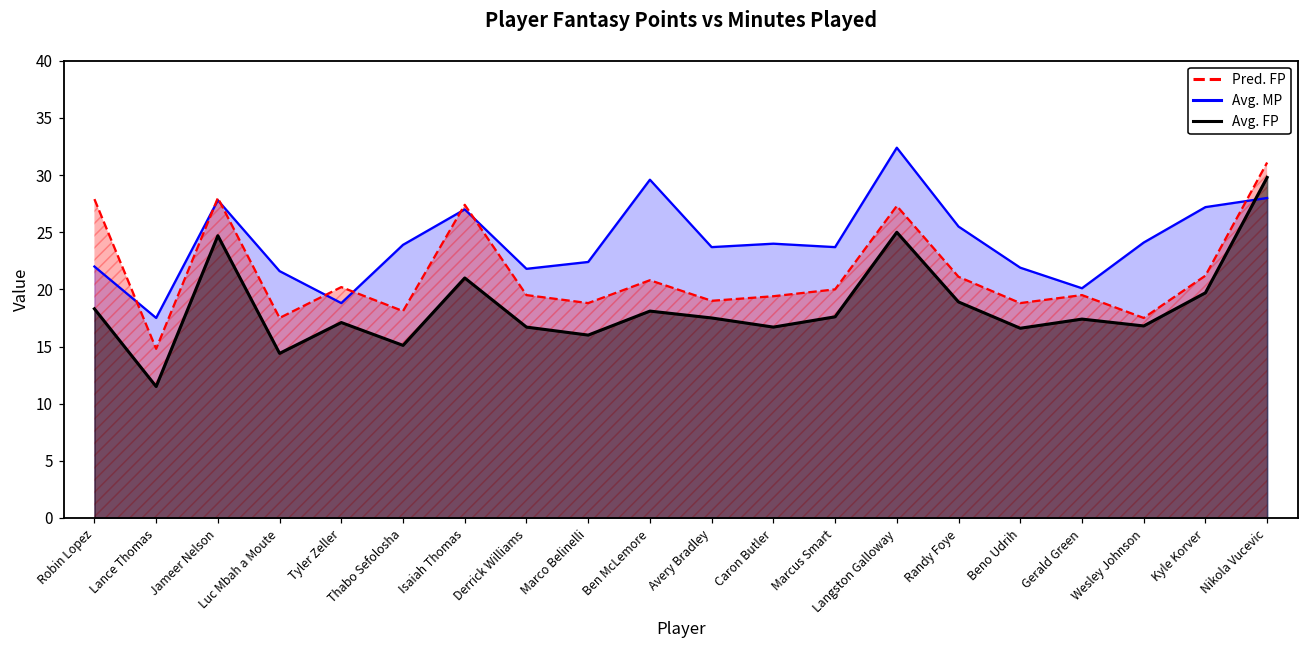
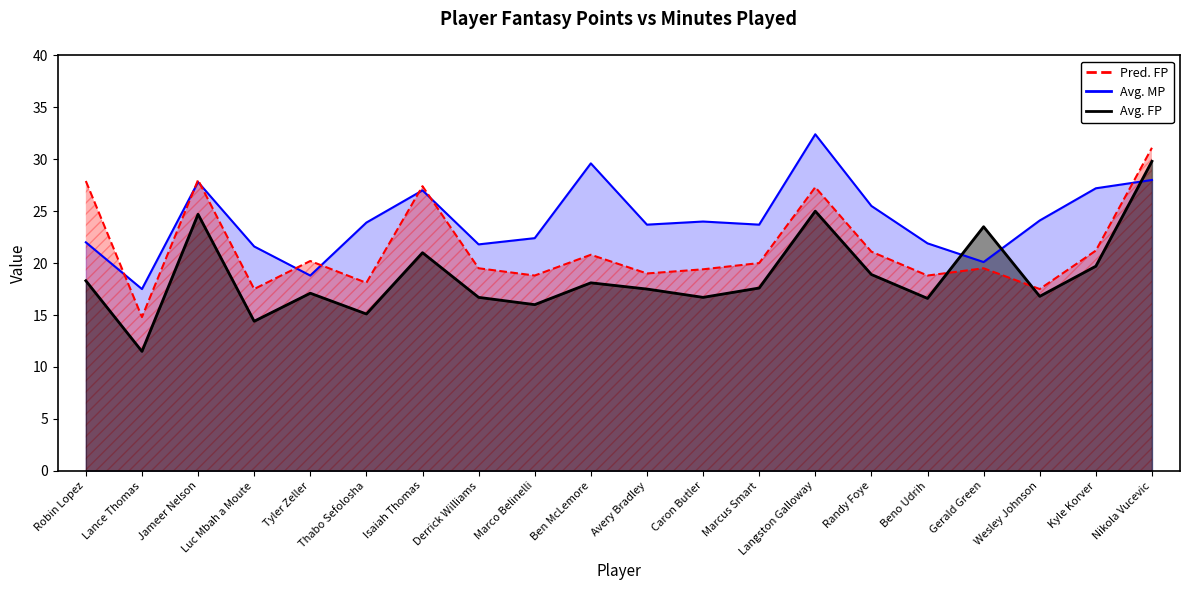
Avg. FP, Gerald Green: 17.4 -> 23.5
